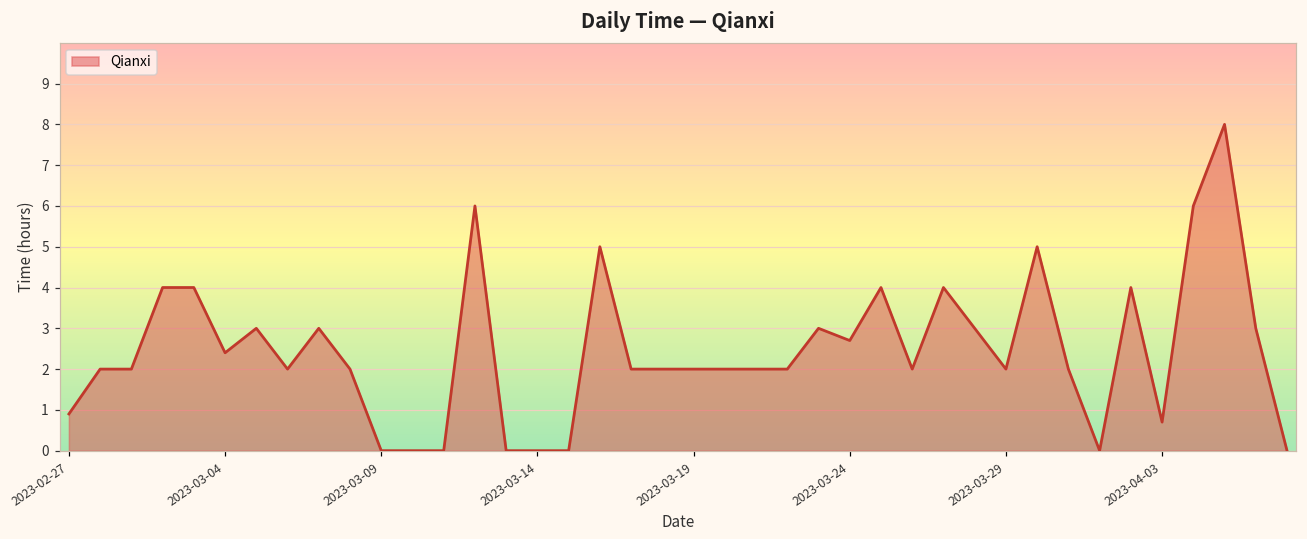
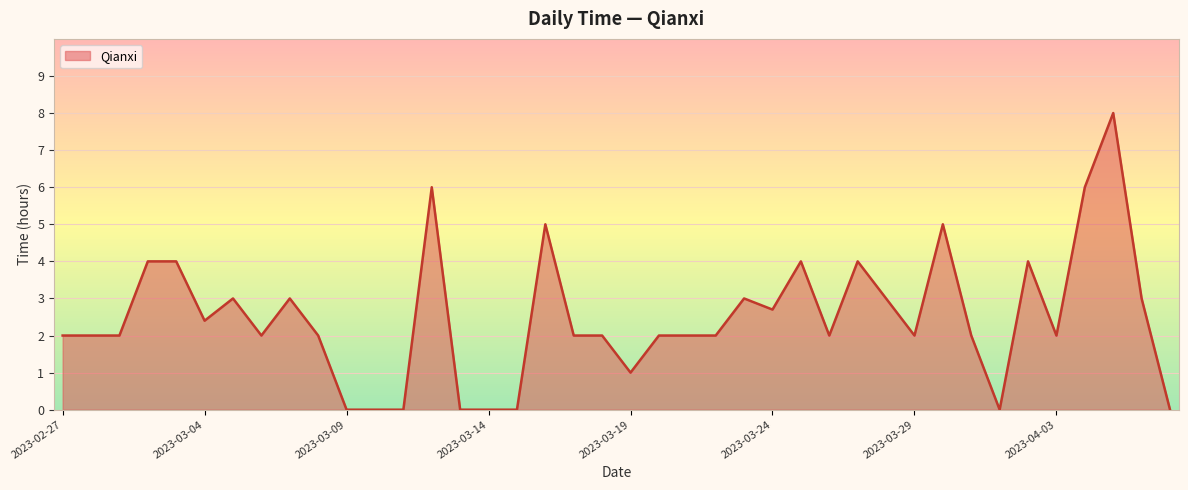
2023-02-27: 0.9 -> 2.0
2023-03-19: 2 -> 1
2023-04-03: 0.7 -> 2.0
